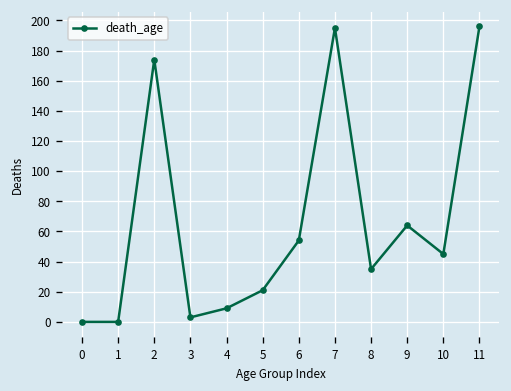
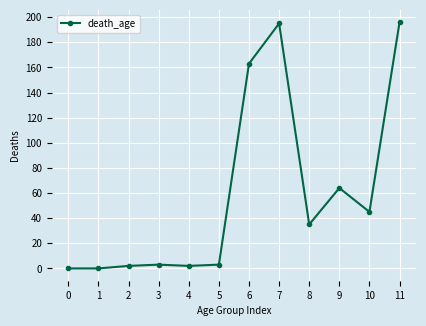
2: 174 -> 2
4: 9 -> 2
5: 21 -> 3
6: 54 -> 163
